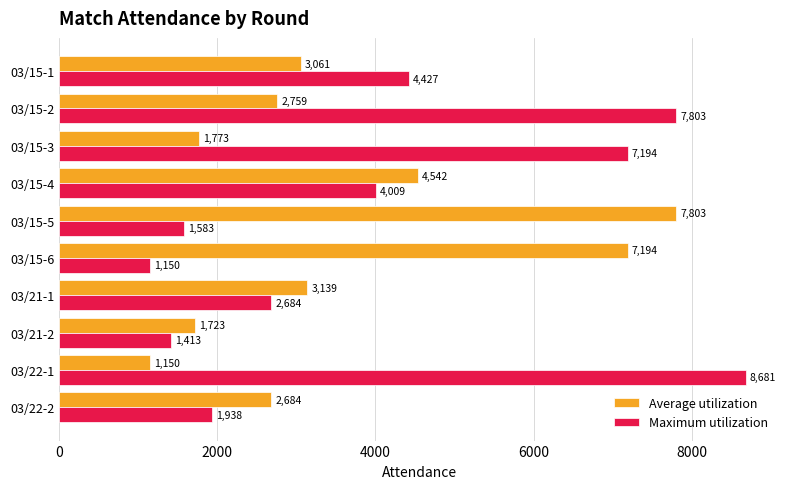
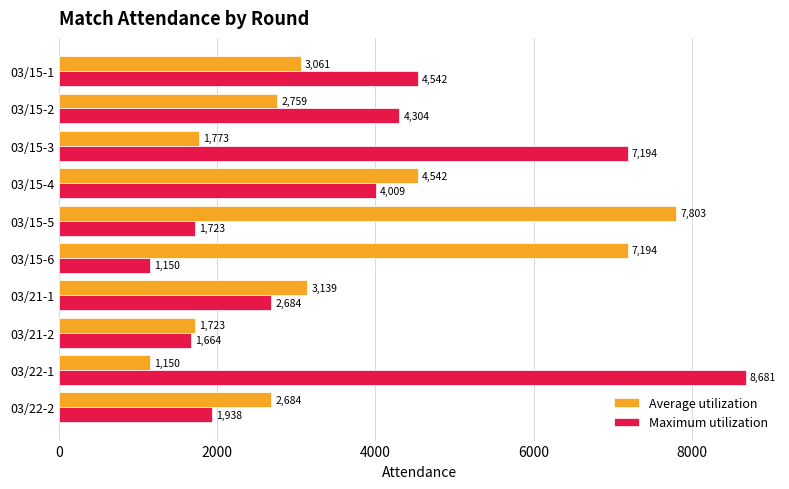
Maximum utilization, 03/15-1: 4,427 -> 4,542
Maximum utilization, 03/15-2: 7,803 -> 4,304
Maximum utilization, 03/15-5: 1,583 -> 1,723
Maximum utilization, 03/21-2: 1,413 -> 1,664
